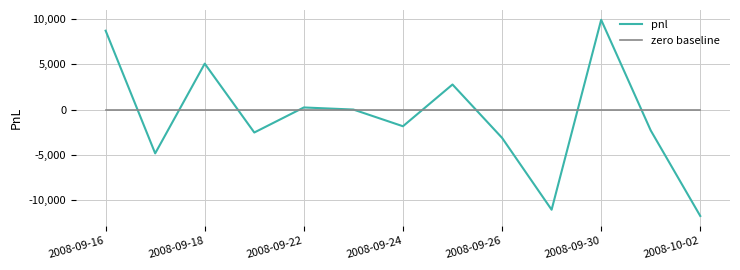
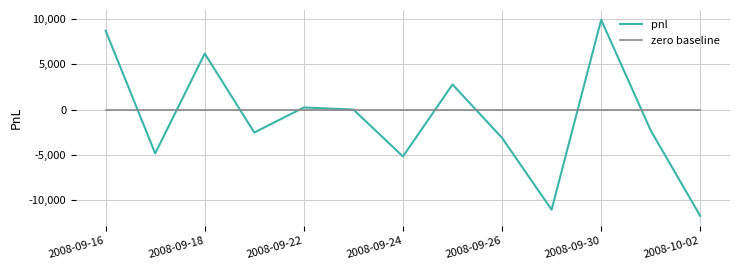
pnl, 2008-09-18: 5,000 -> 6,000
pnl, 2008-09-24: -2,000 -> -5,000
